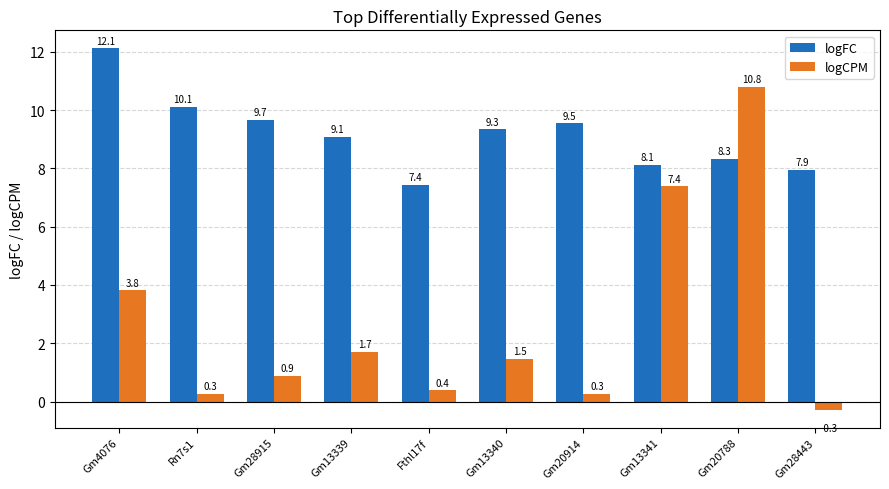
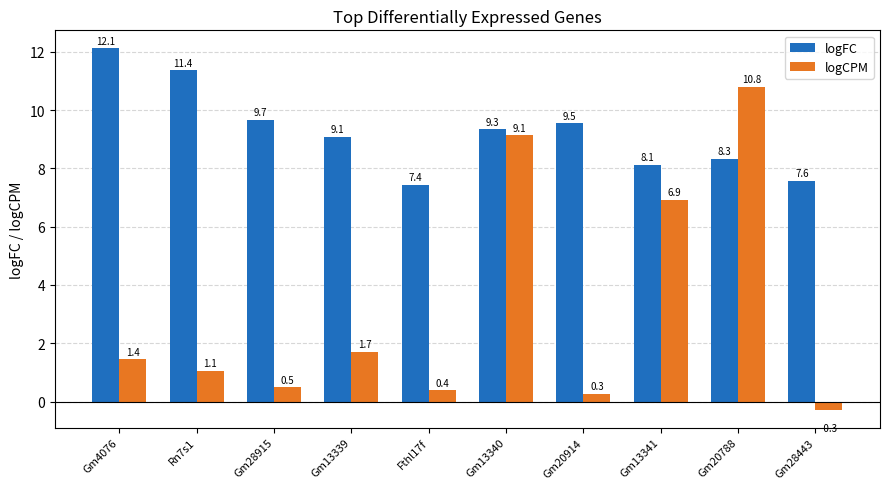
logCPM, Gm4076: 3.8 -> 1.4
logFC, Rn7s1: 10.1 -> 11.4
logCPM, Rn7s1: 0.3 -> 1.1
logCPM, Gm28915: 0.9 -> 0.5
logCPM, Gm13340: 1.5 -> 9.1
logCPM, Gm13341: 7.4 -> 6.9
logFC, Gm28443: 7.9 -> 7.6
